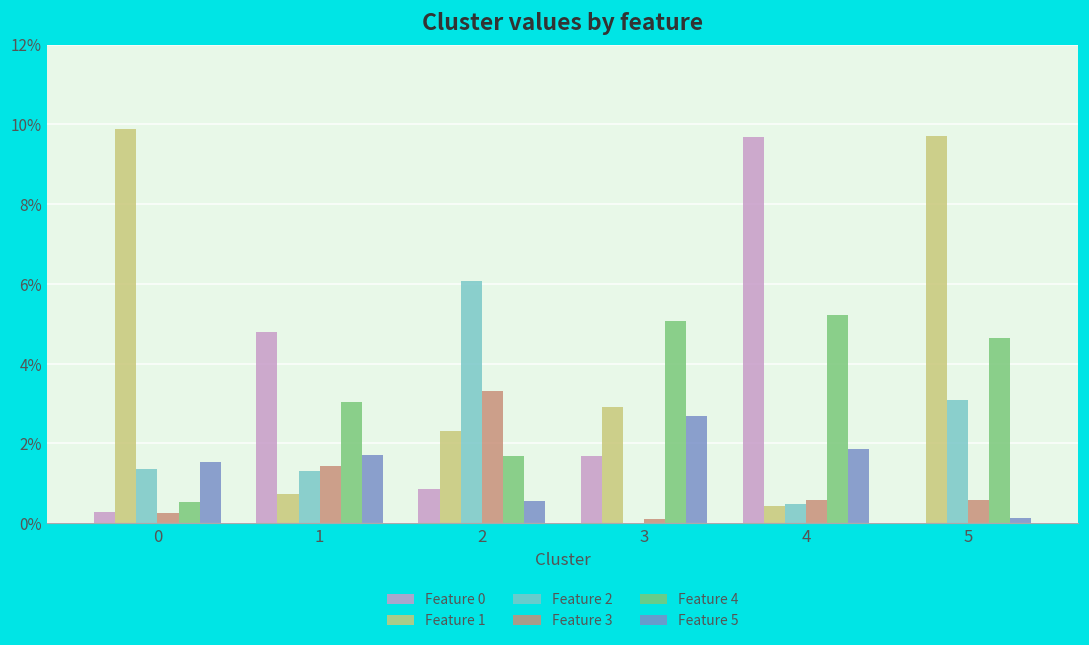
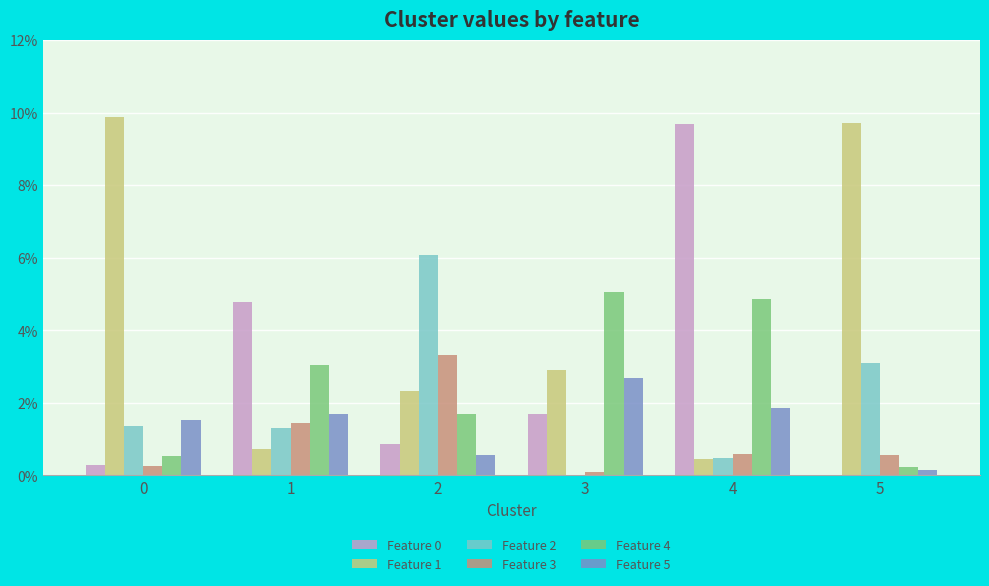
Feature 4, 4: 5.2% -> 4.9%
Feature 4, 5: 4.6% -> 0.2%
